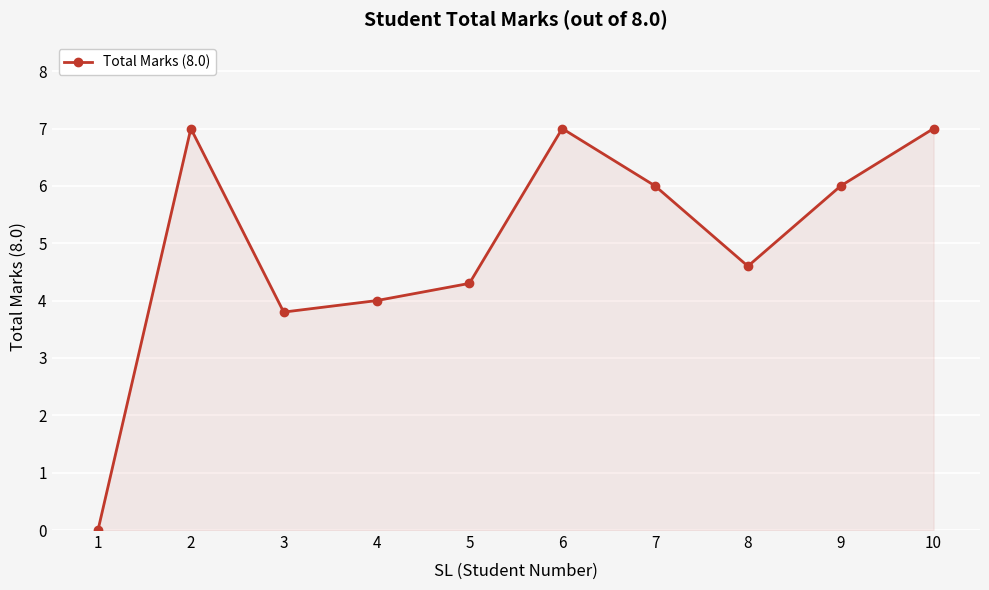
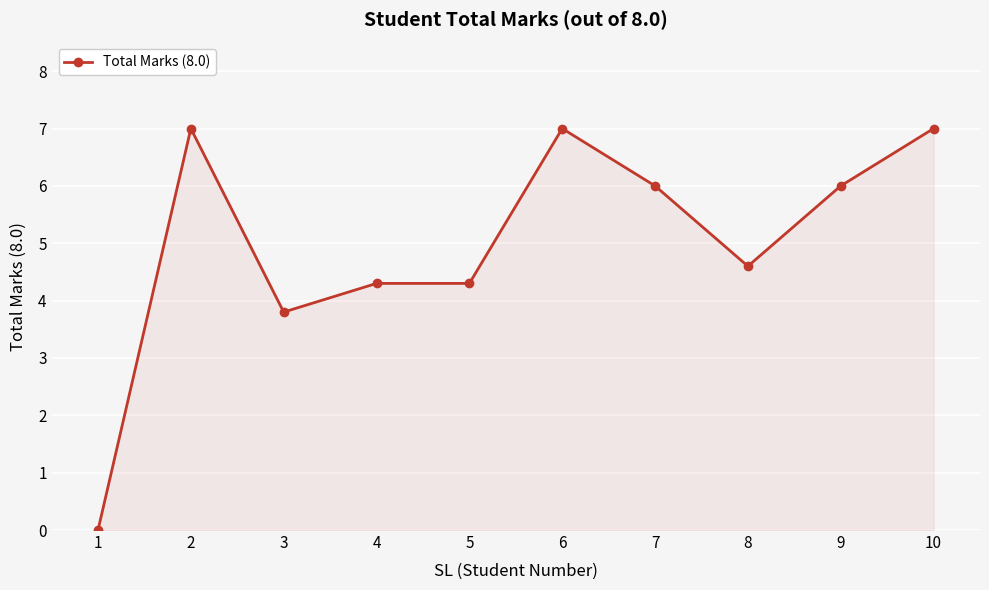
4: 4.0 -> 4.3
